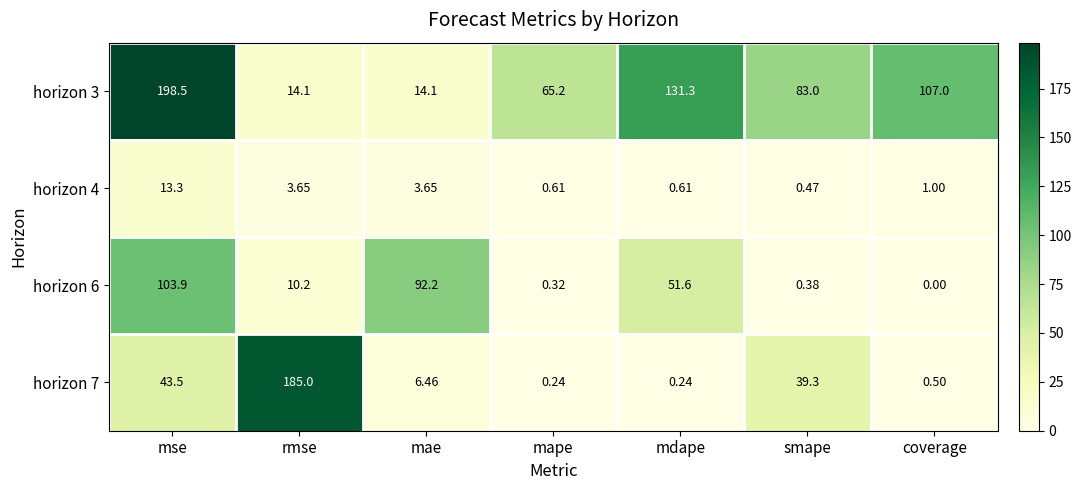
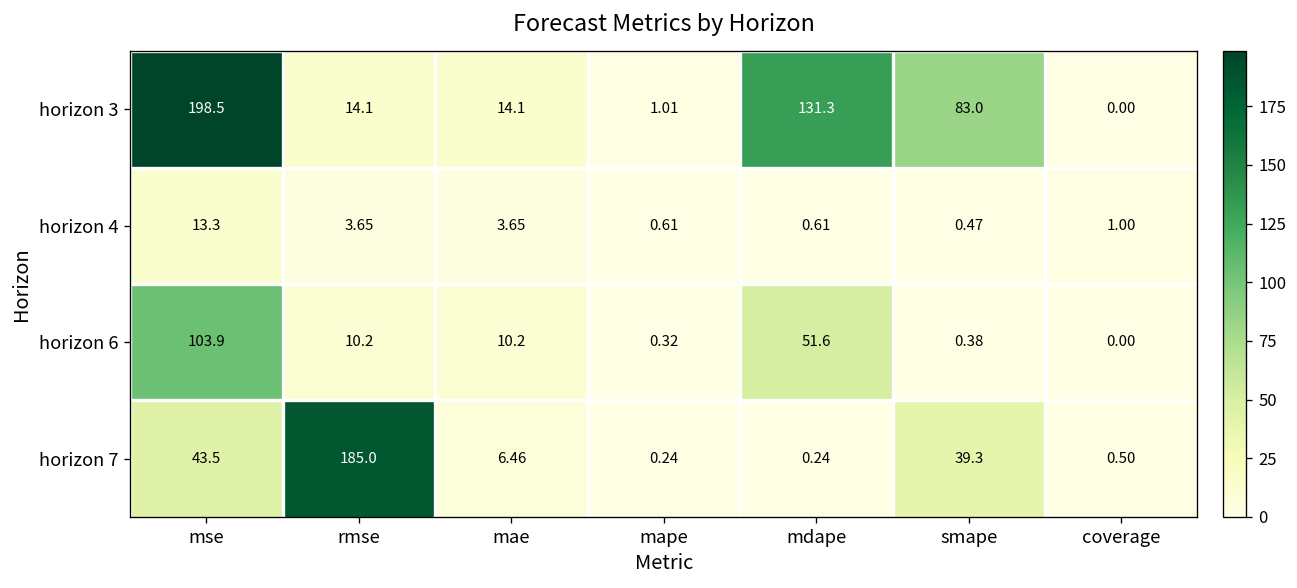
horizon 3, mape: 65.2 -> 1.01
horizon 3, coverage: 107.0 -> 0.00
horizon 6, mae: 92.2 -> 10.2
